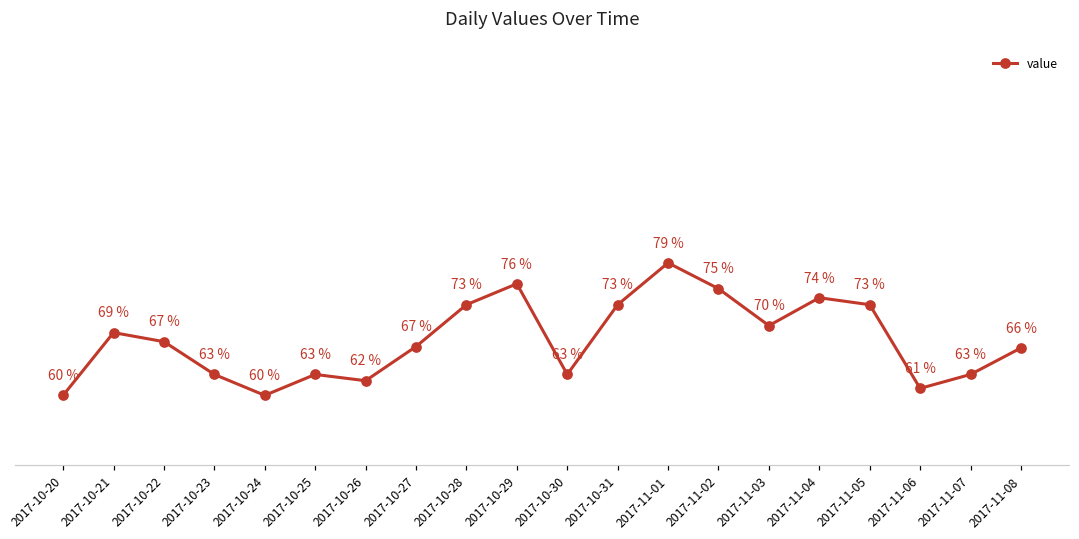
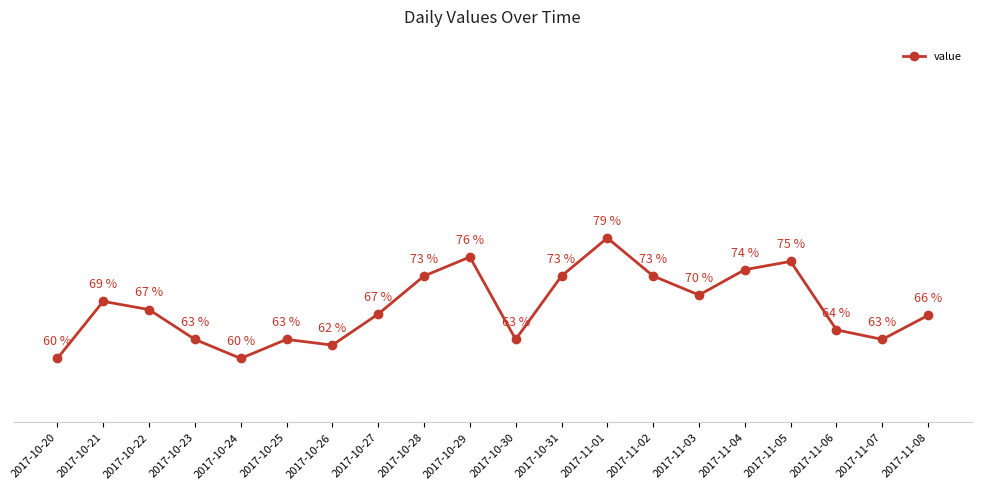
2017-11-02: 75 % -> 73 %
2017-11-05: 73 % -> 75 %
2017-11-06: 61 % -> 64 %
